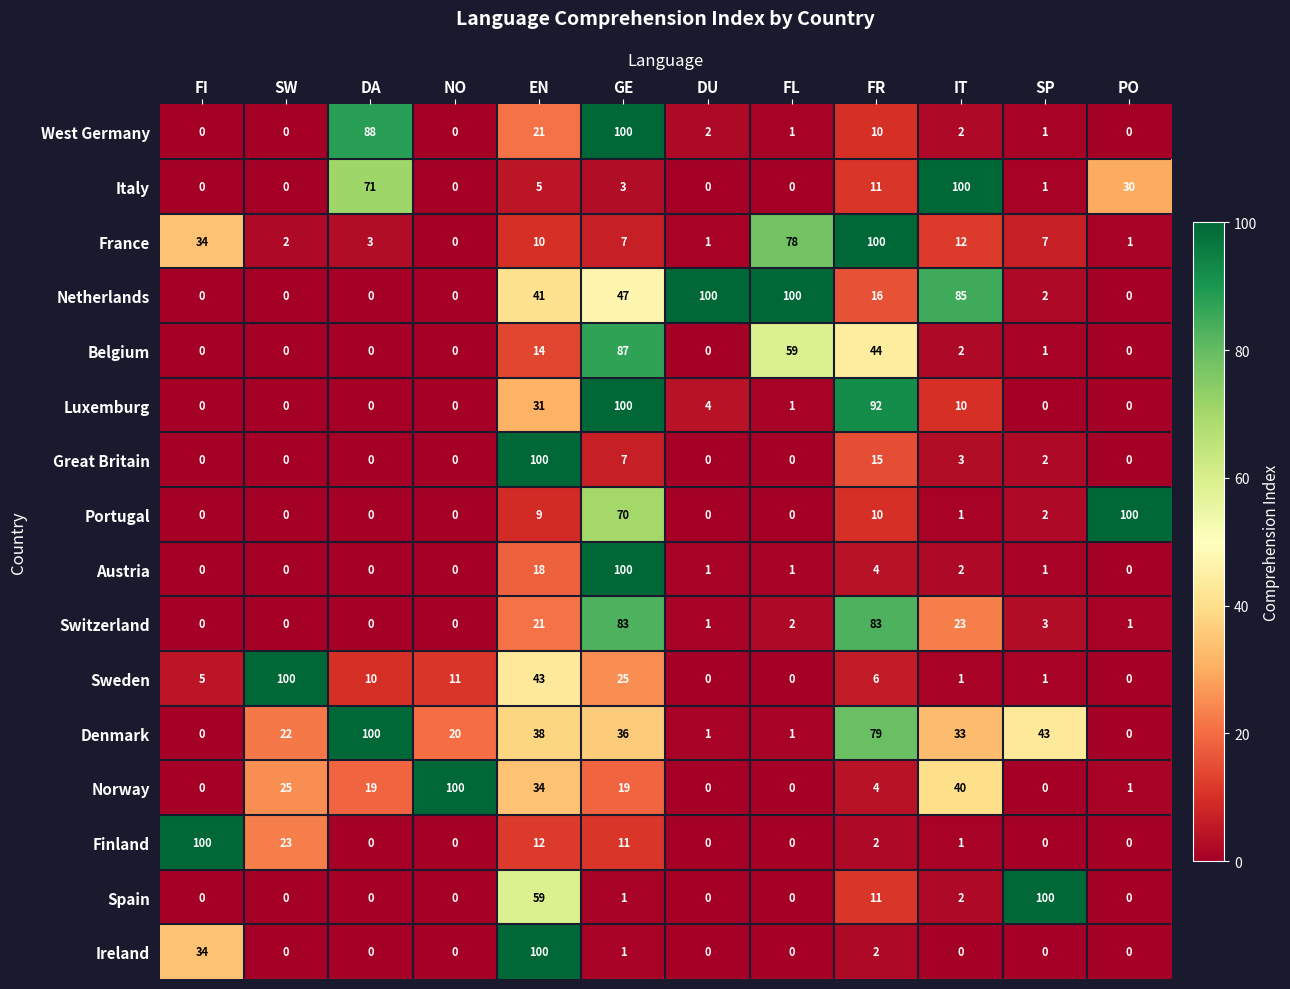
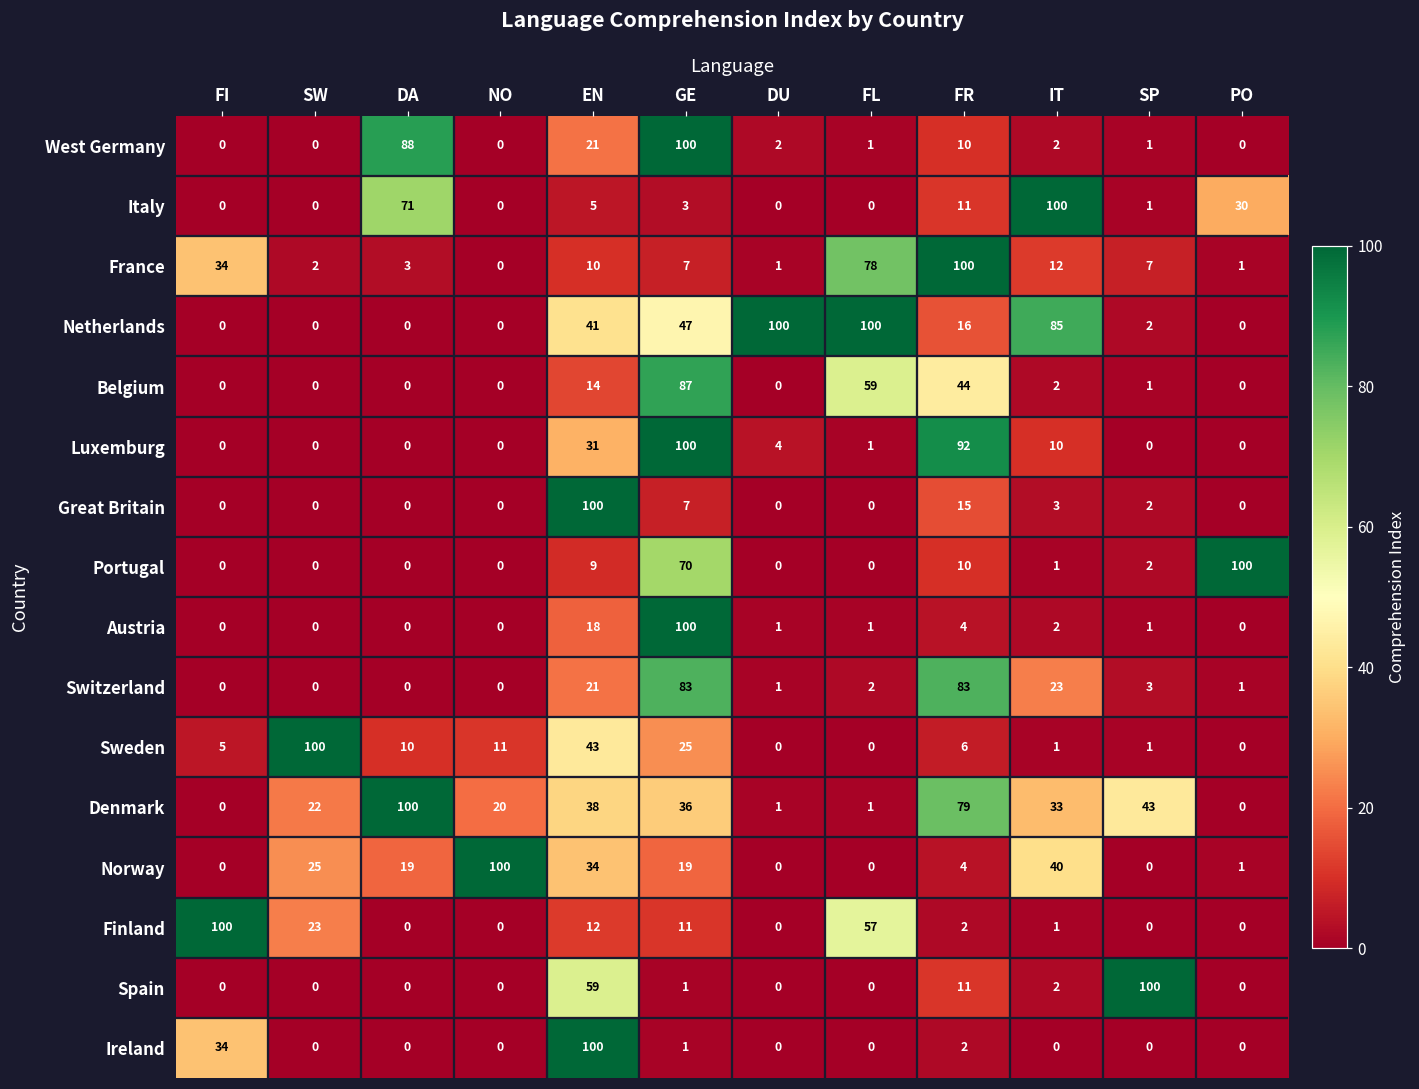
Finland, FL: 0 -> 57
